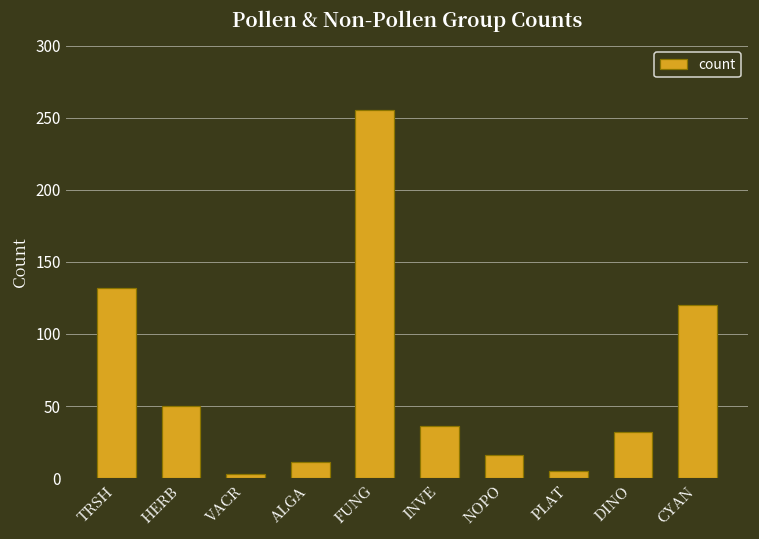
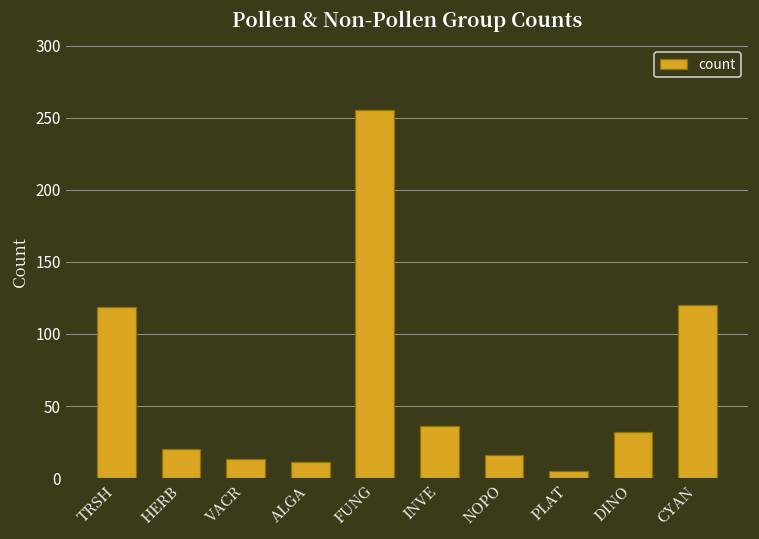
TRSH: 132 -> 119
HERB: 50 -> 20
VACR: 3 -> 13
